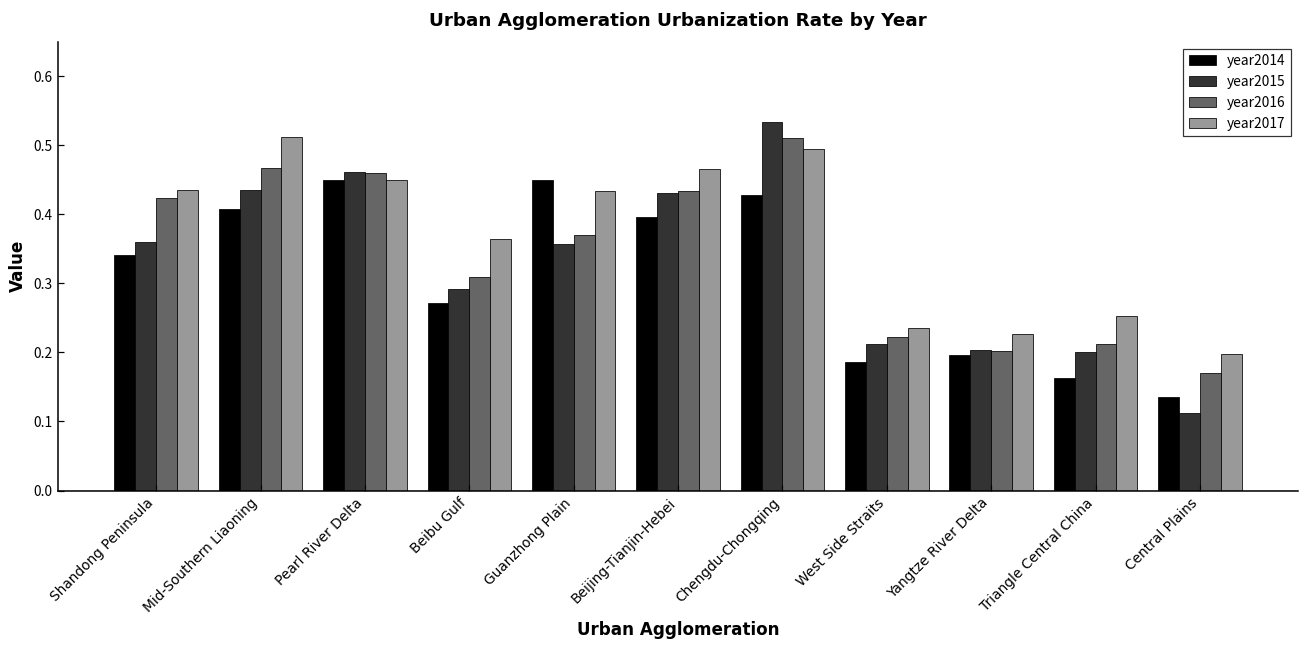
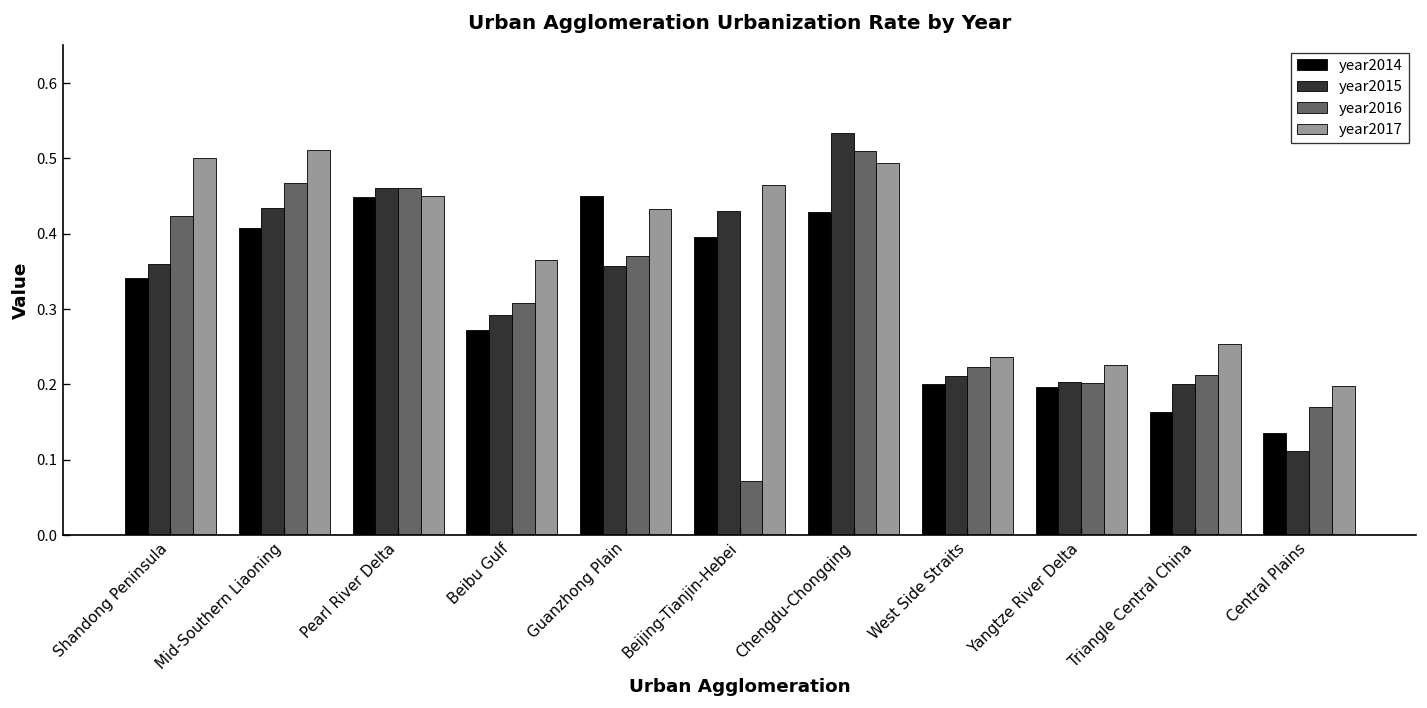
year2017, Shandong Peninsula: 0.44 -> 0.50
year2016, Beijing-Tianjin-Hebei: 0.43 -> 0.07
year2014, West Side Straits: 0.19 -> 0.20
